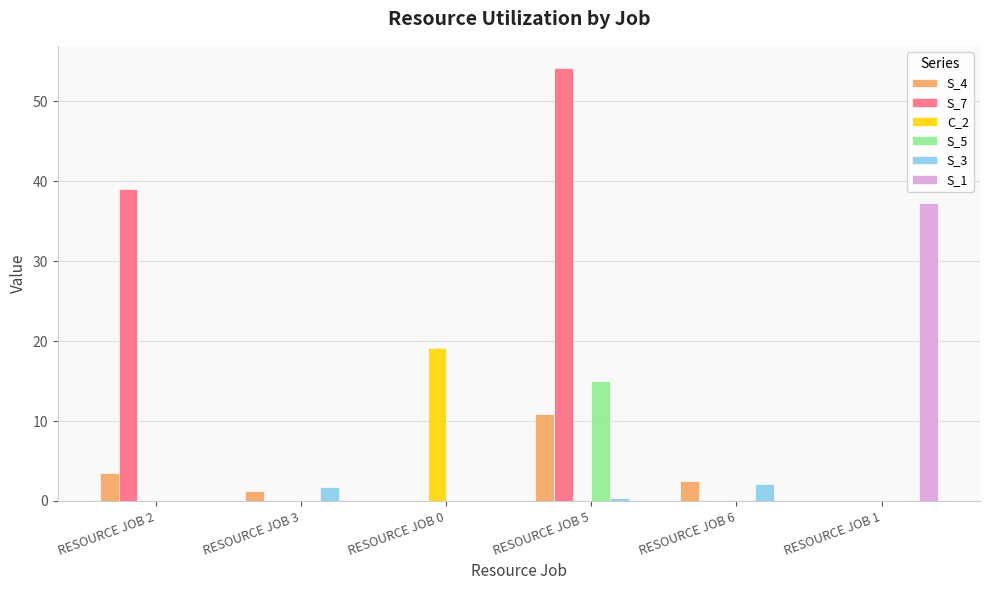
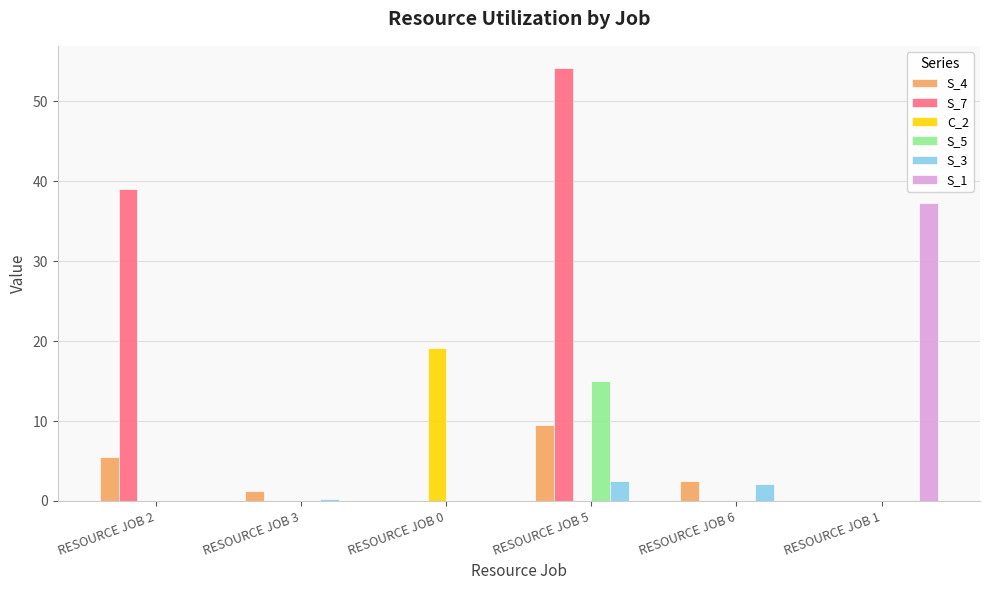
S_4, RESOURCE JOB 2: 4 -> 5
S_3, RESOURCE JOB 3: 2 -> 0
S_4, RESOURCE JOB 5: 11 -> 10
S_3, RESOURCE JOB 5: 0 -> 3
